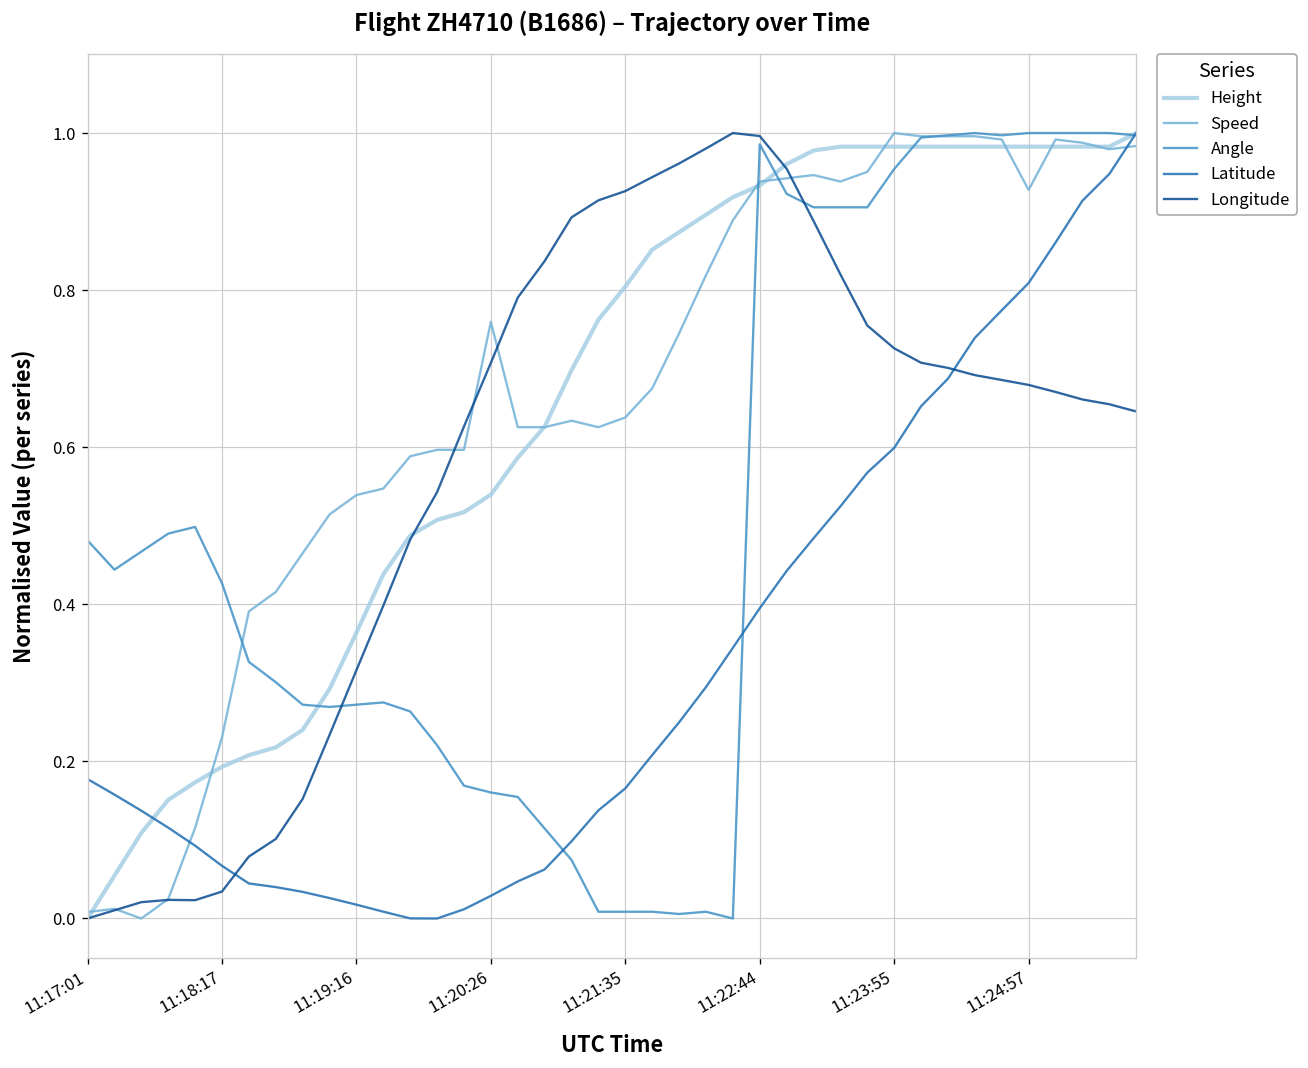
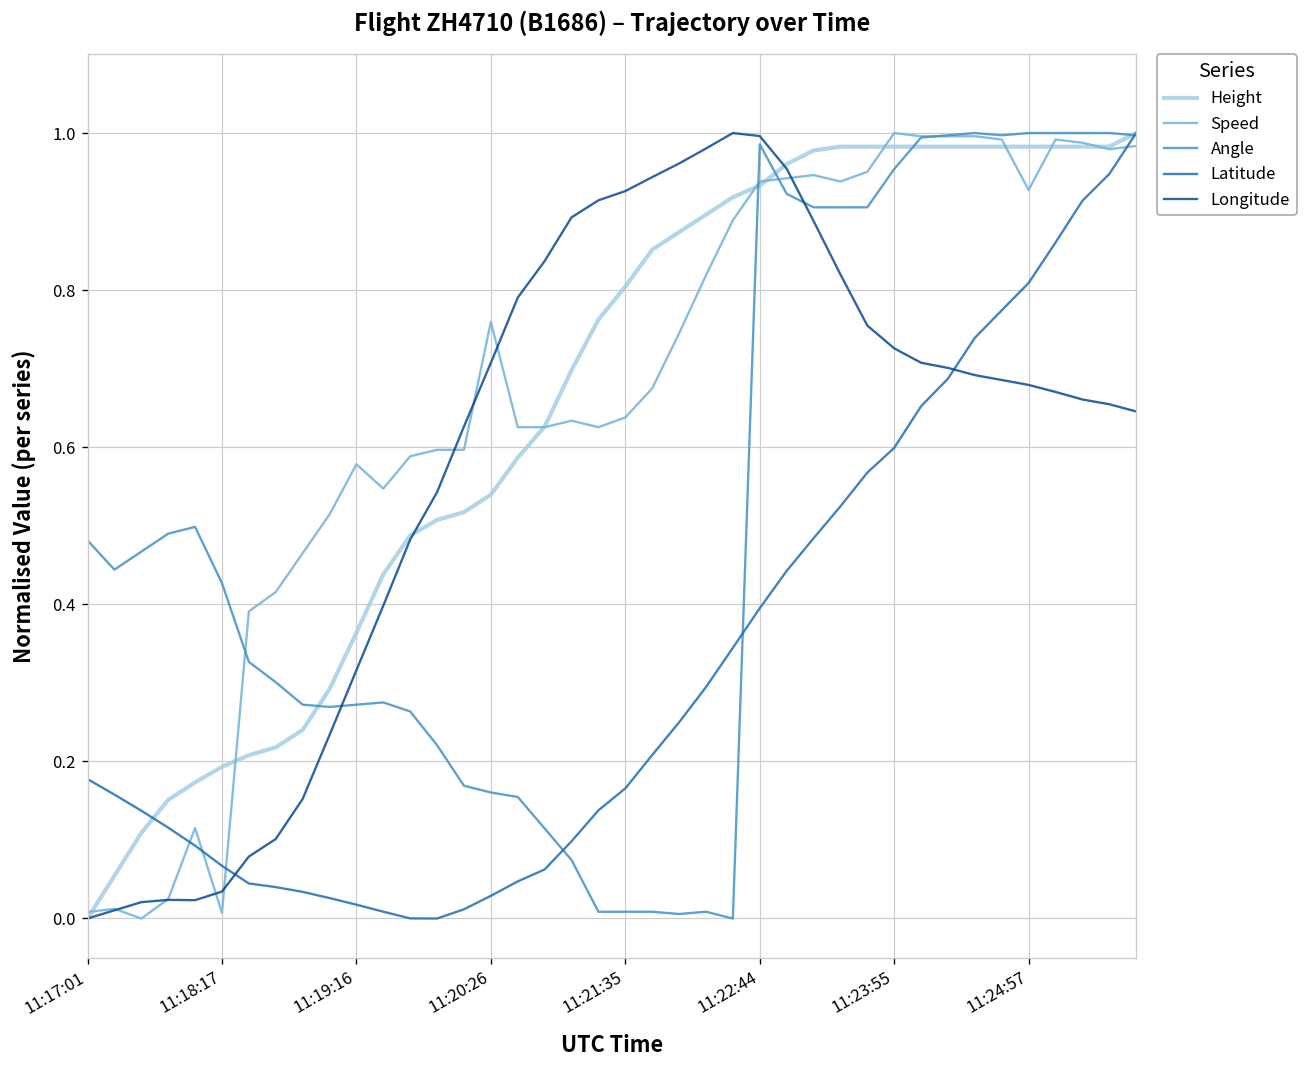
Speed, 11:18:17: 0.23 -> 0.01
Speed, 11:19:16: 0.54 -> 0.58
